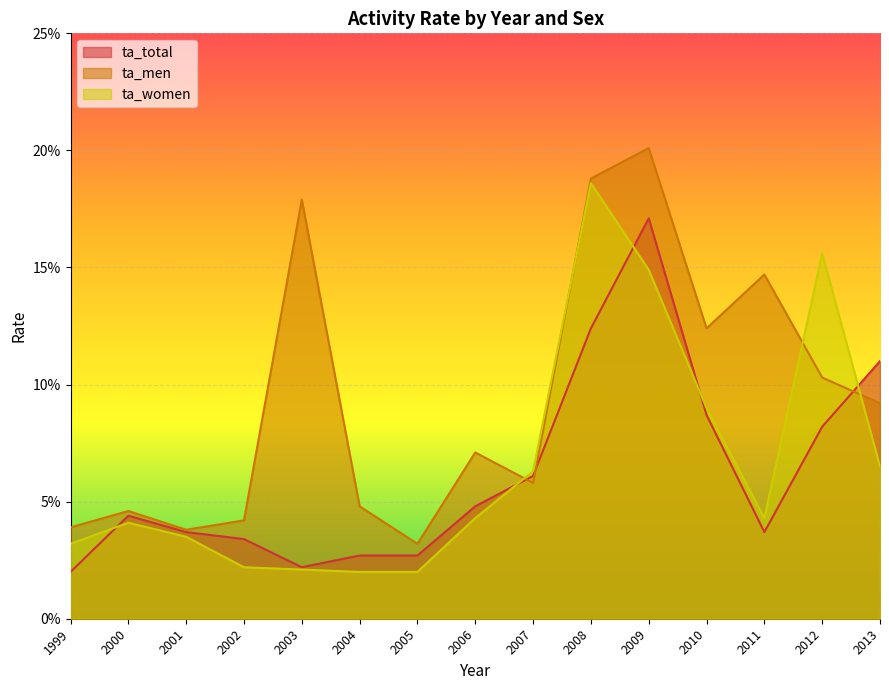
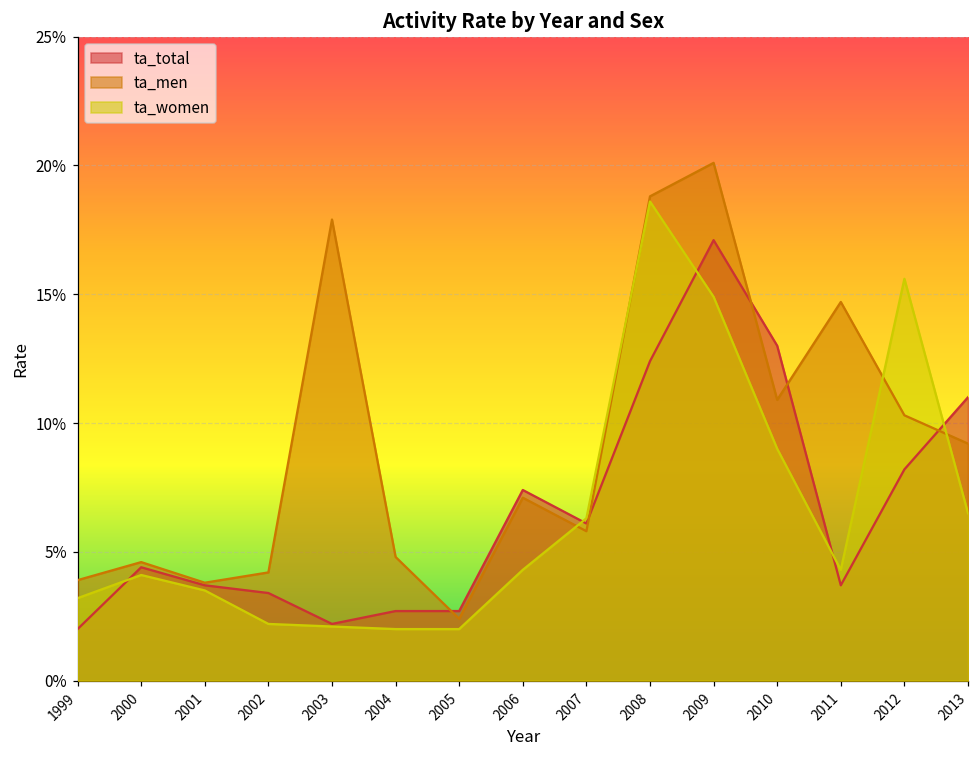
ta_men, 2005: 3.2% -> 2.4%
ta_total, 2006: 4.8% -> 7.4%
ta_total, 2010: 8.7% -> 13.0%
ta_men, 2010: 12.4% -> 10.9%
